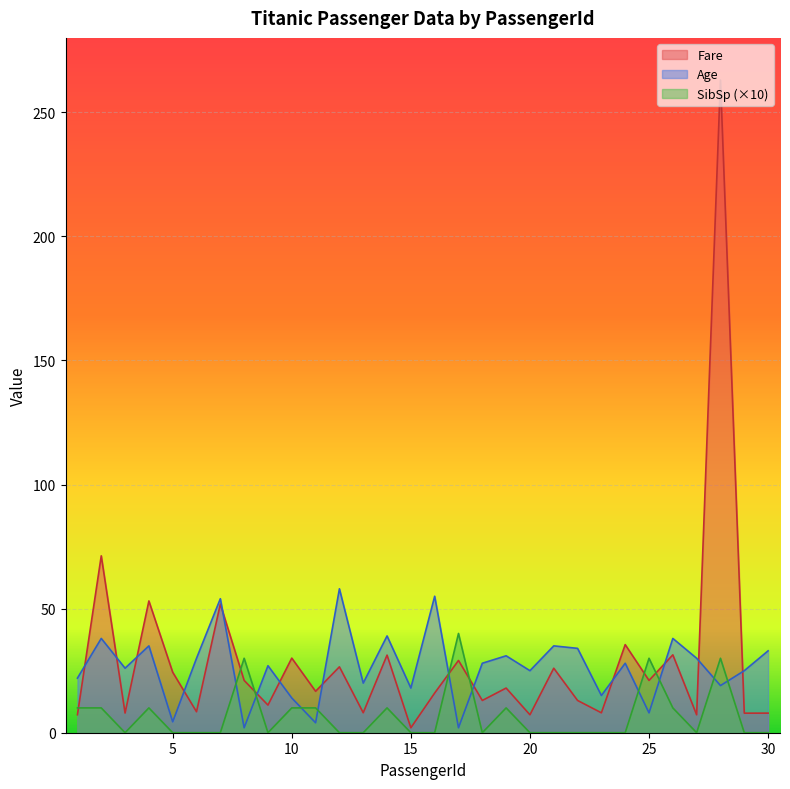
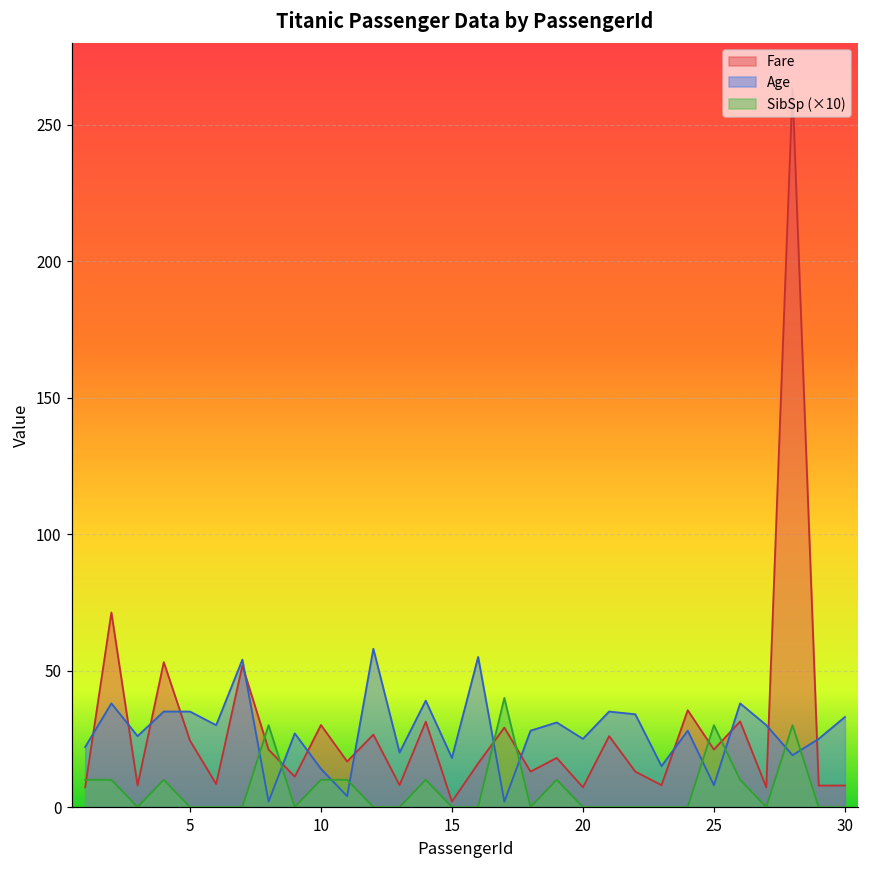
Age, 5: 4 -> 35
